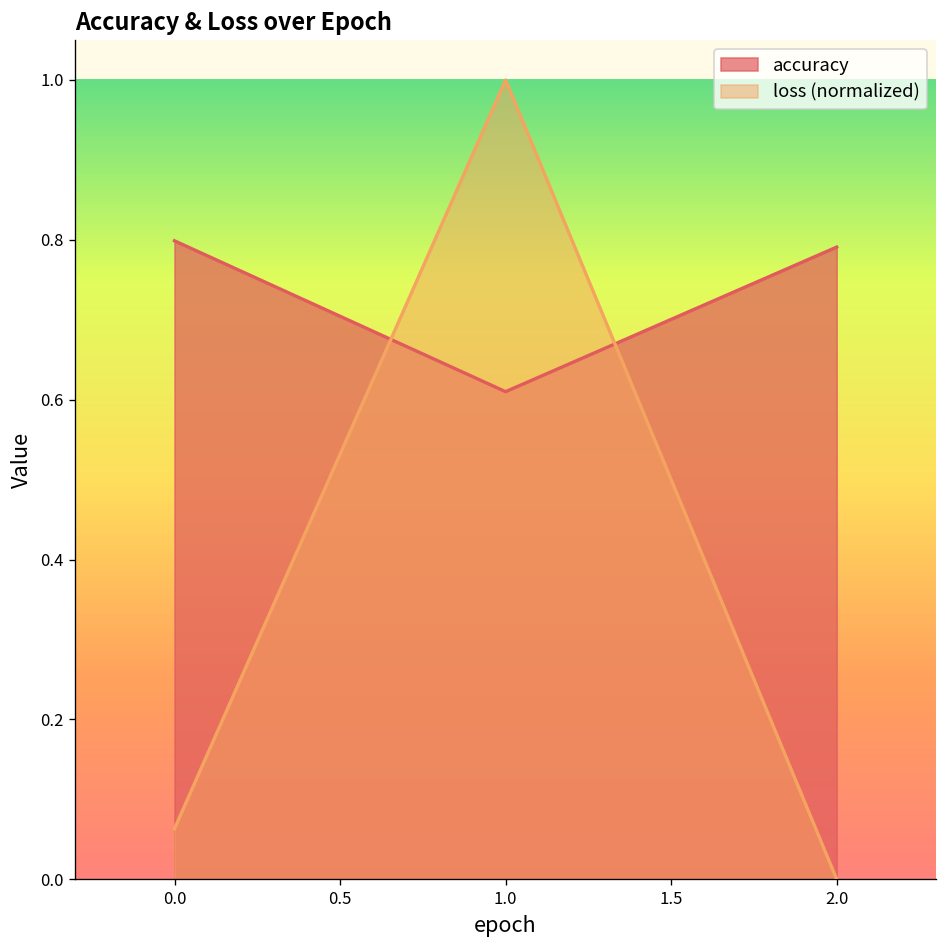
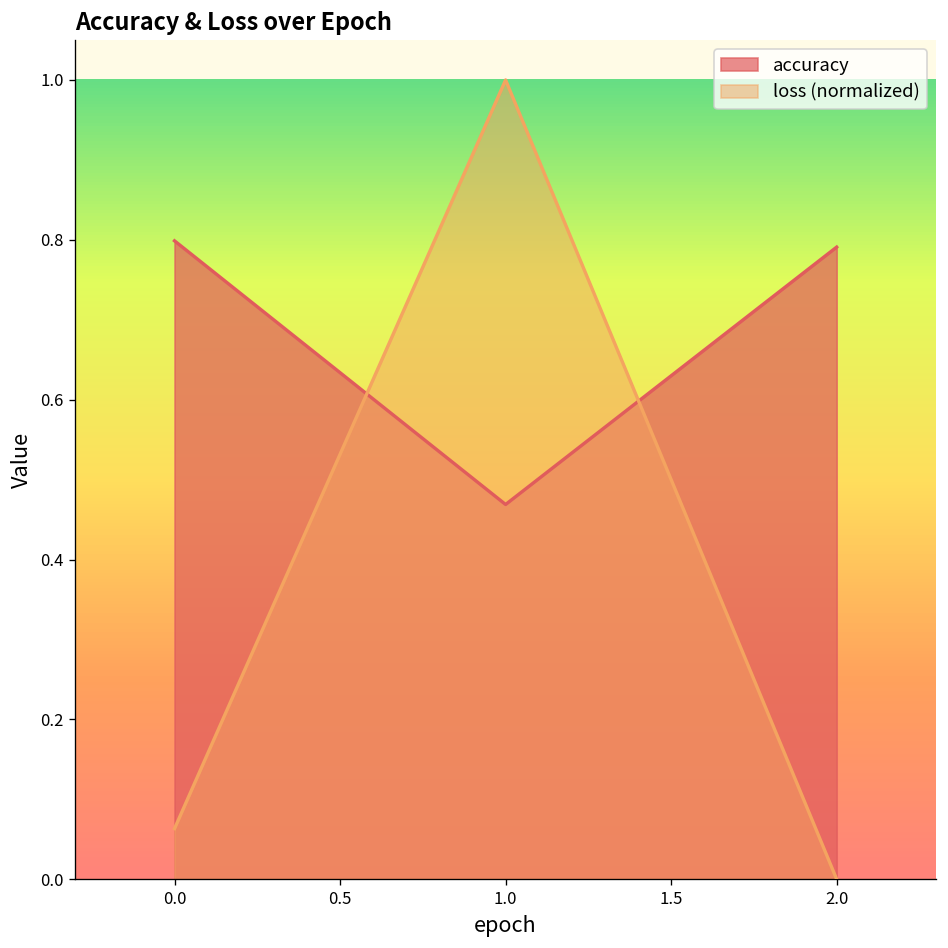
accuracy, 1.0: 0.61 -> 0.47
